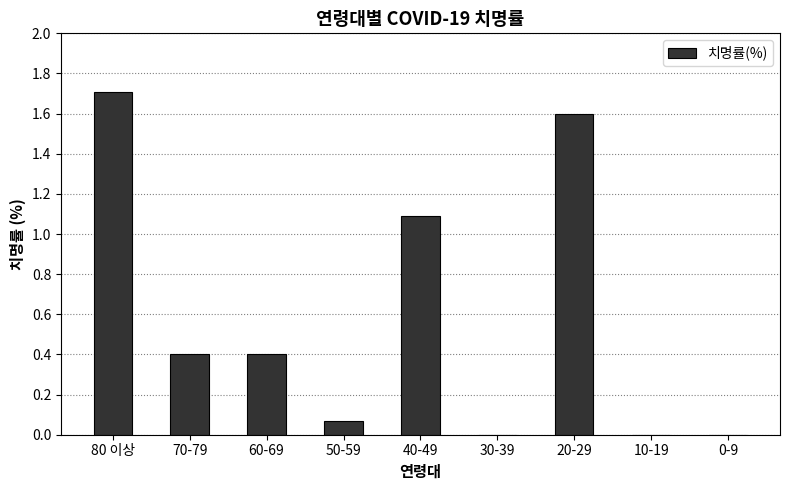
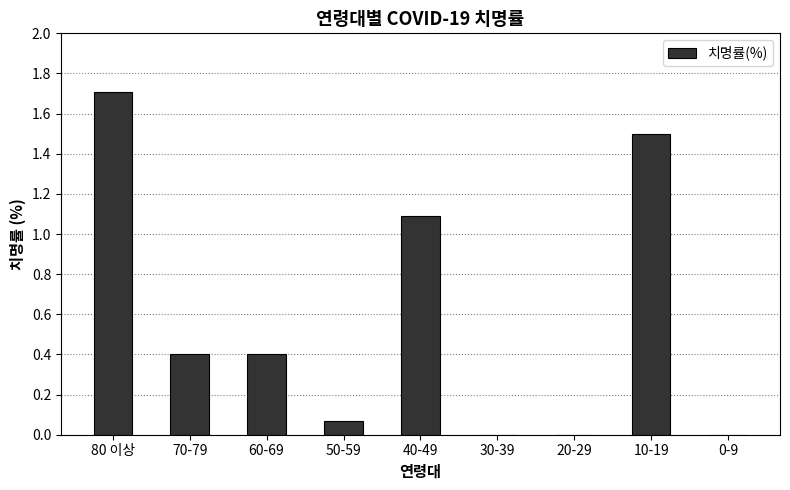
20-29: 1.6 -> 0.0
10-19: 0.0 -> 1.5
